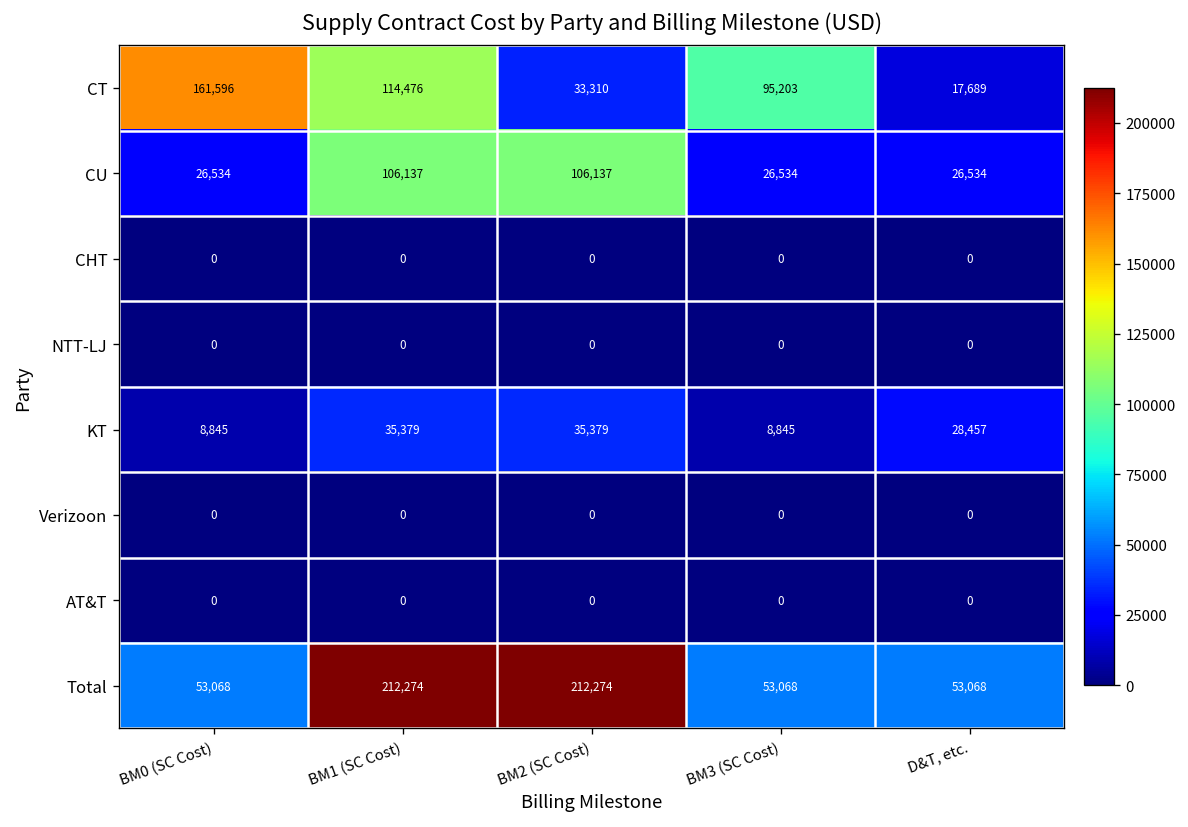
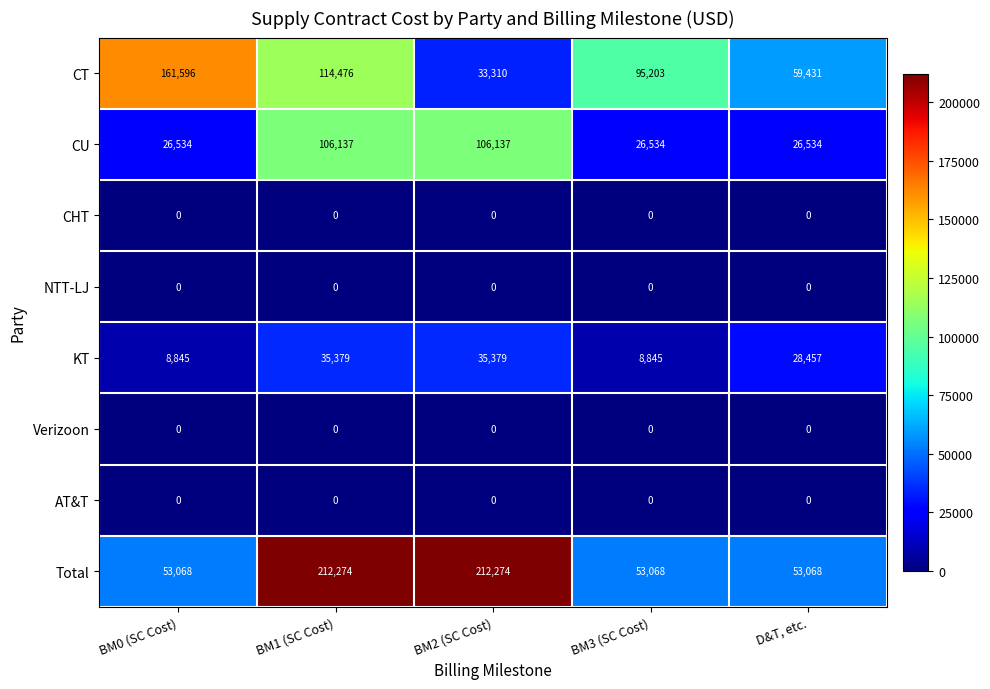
CT, D&T, etc.: 17,689 -> 59,431
